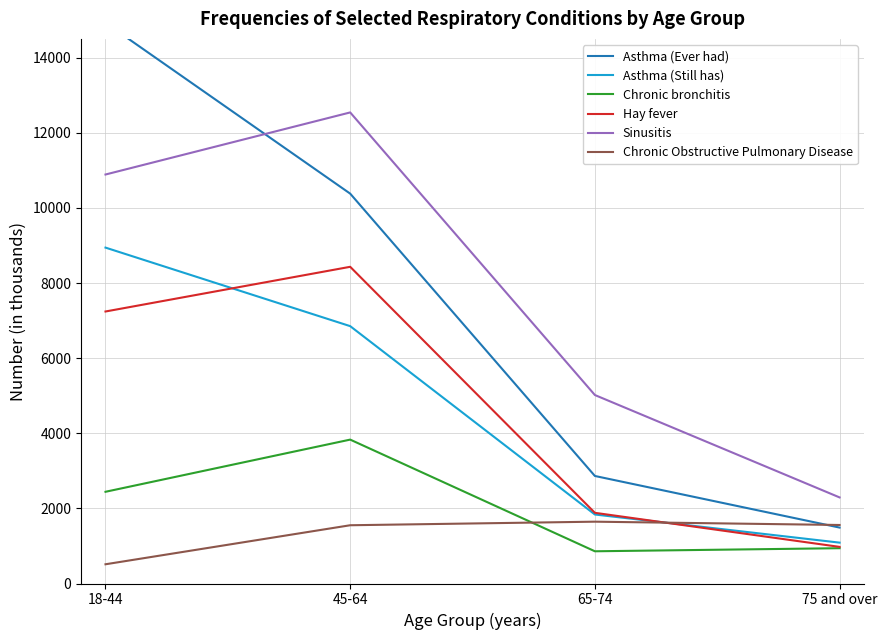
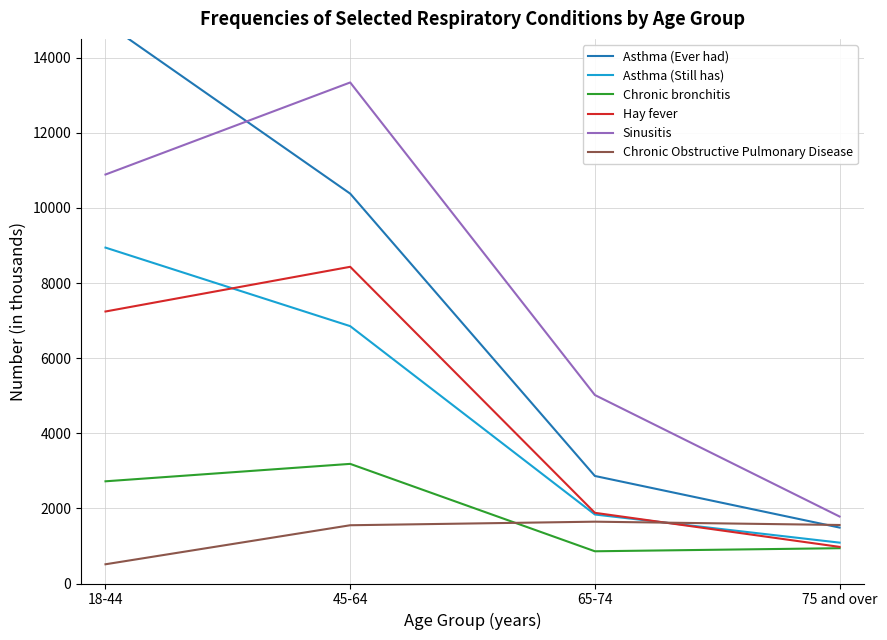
Chronic bronchitis, 18-44: 2400 -> 2700
Chronic bronchitis, 45-64: 3800 -> 3200
Sinusitis, 45-64: 12500 -> 13300
Sinusitis, 75 and over: 2300 -> 1800
